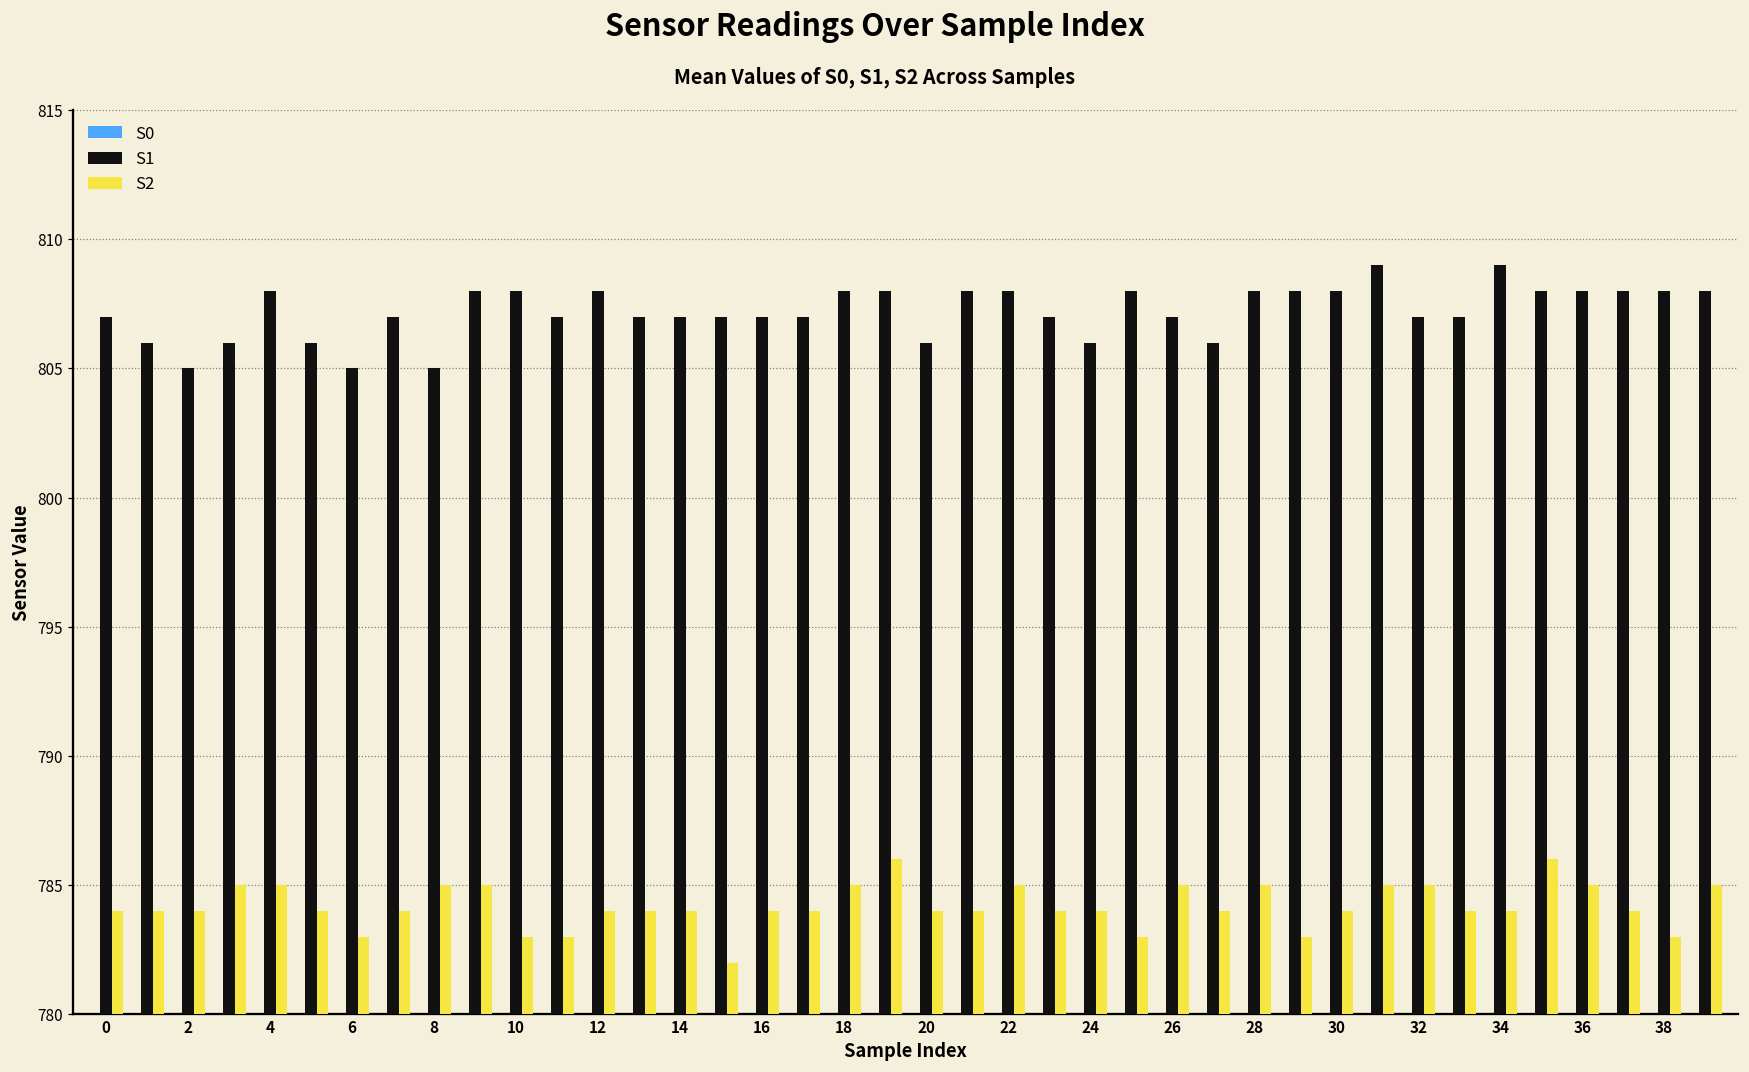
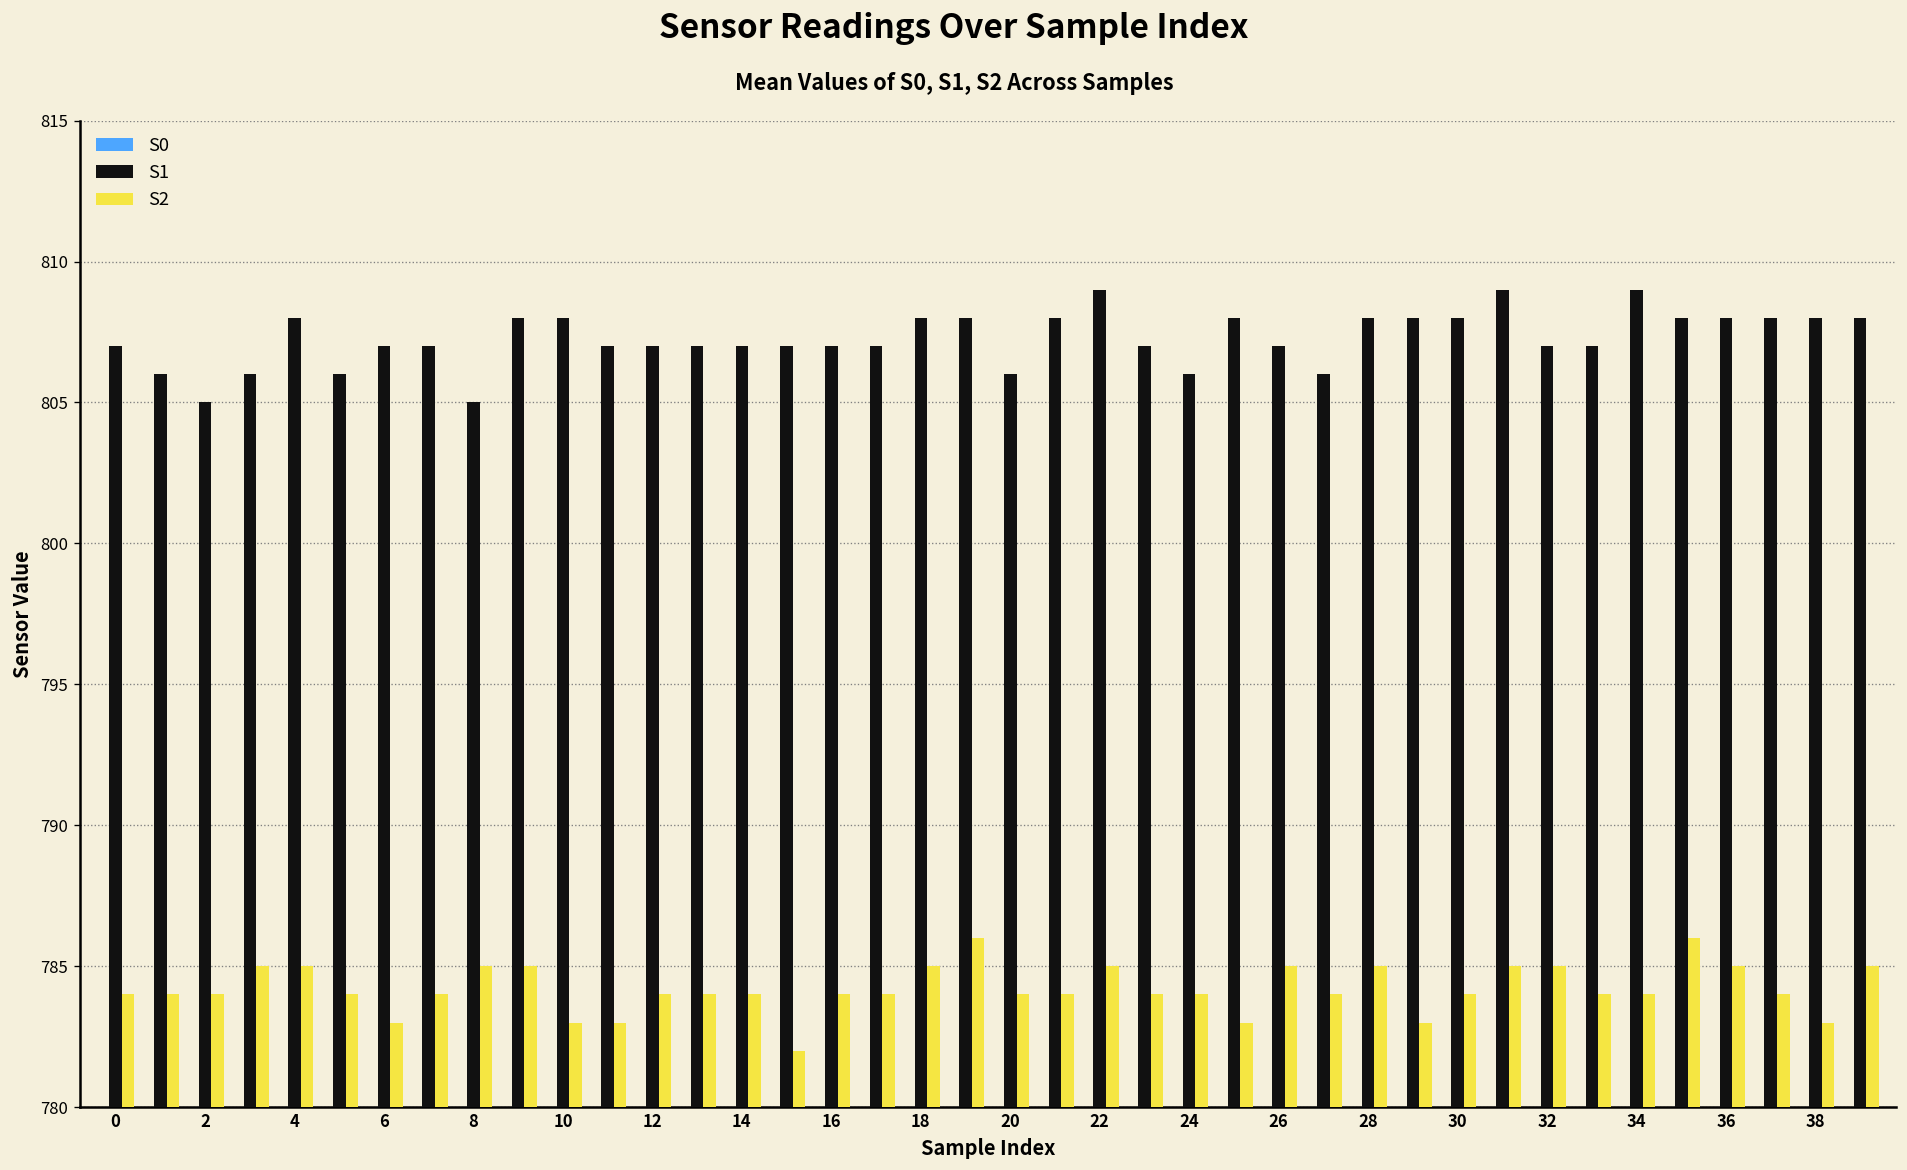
S1, 6: 805 -> 807
S1, 12: 808 -> 807
S1, 22: 808 -> 809
